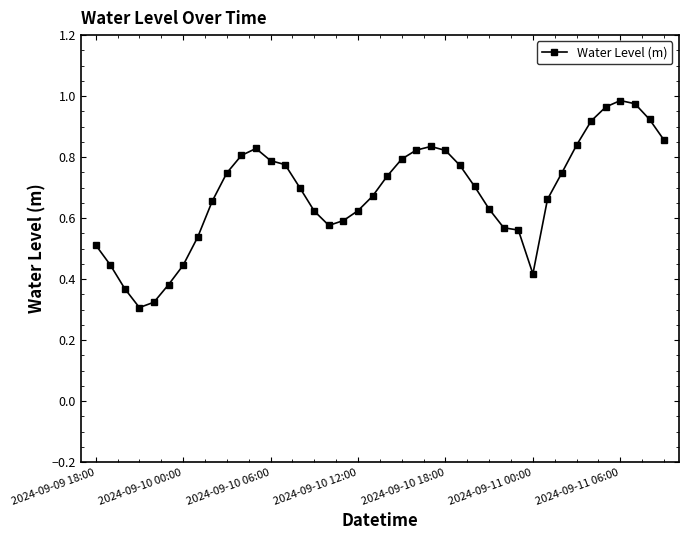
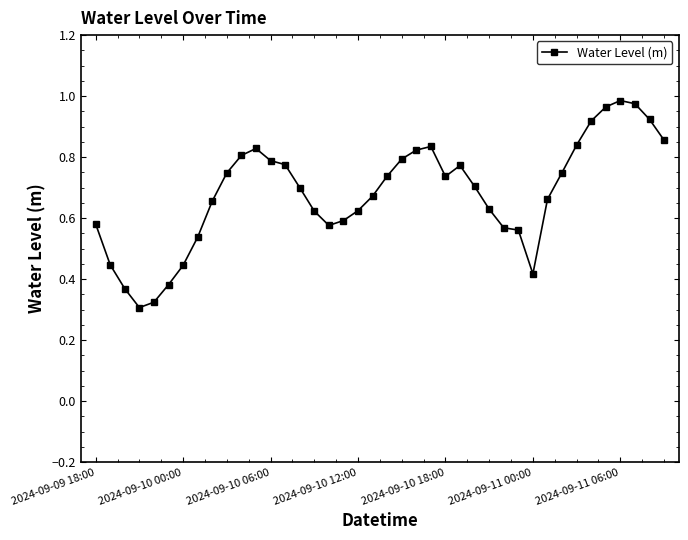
2024-09-09 18:00: 0.51 -> 0.58
2024-09-10 18:00: 0.82 -> 0.74
